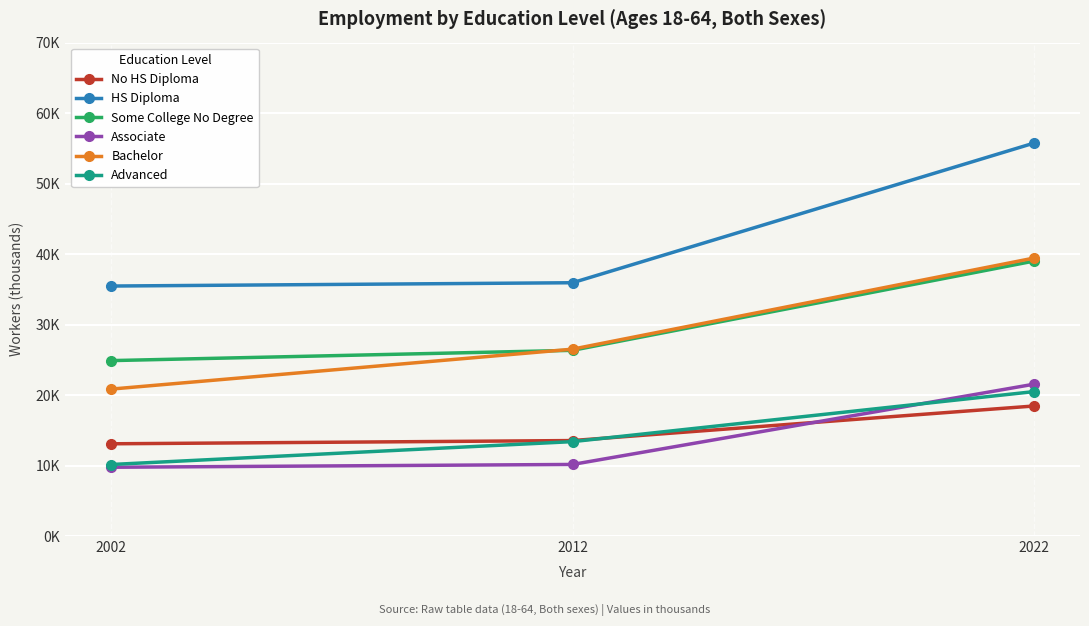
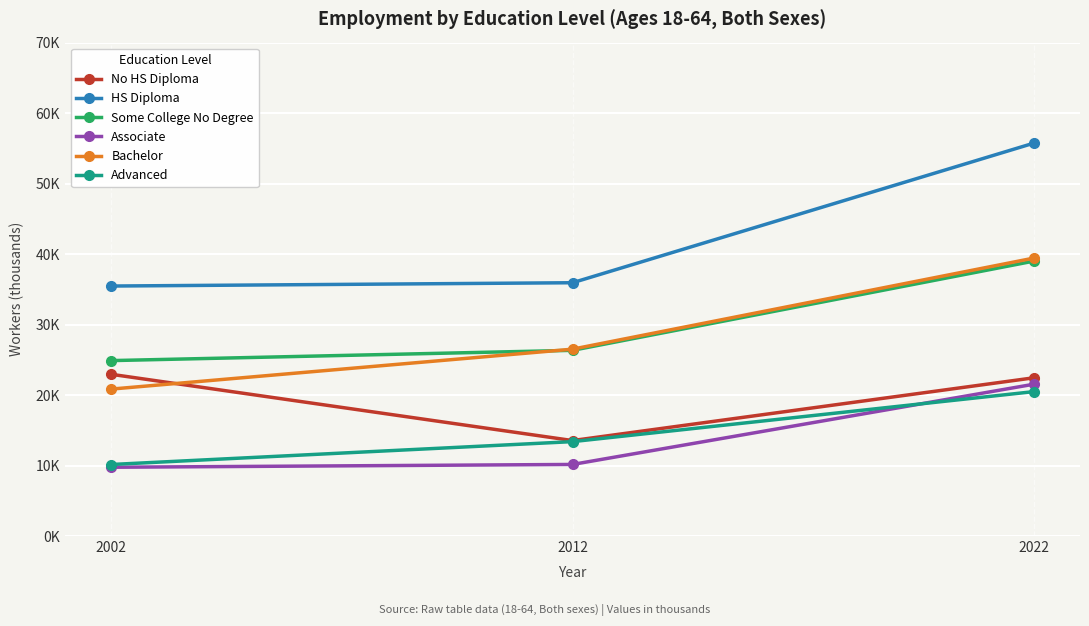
No HS Diploma, 2002: 13000 -> 23000
No HS Diploma, 2022: 18000 -> 22000
